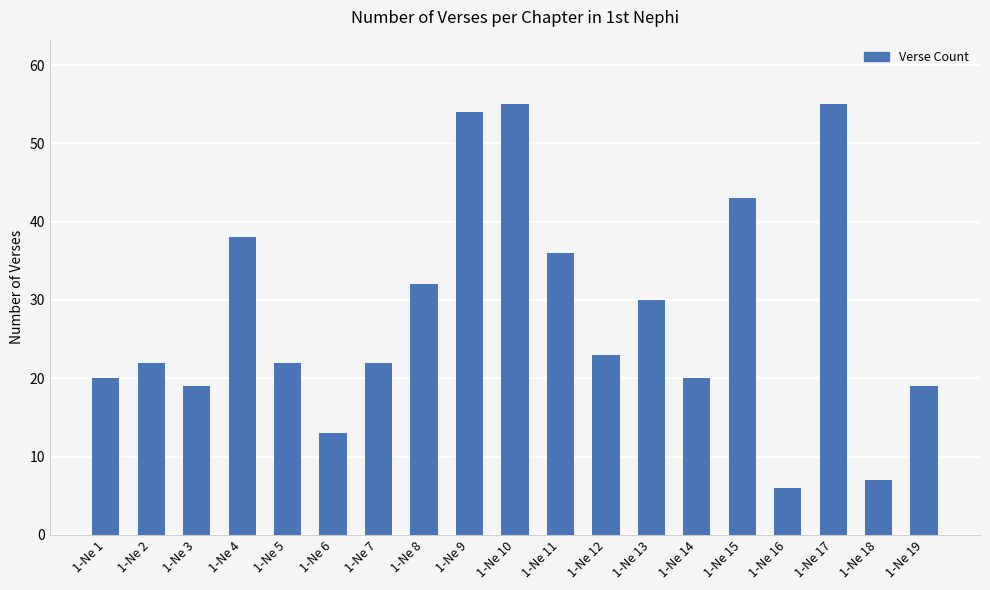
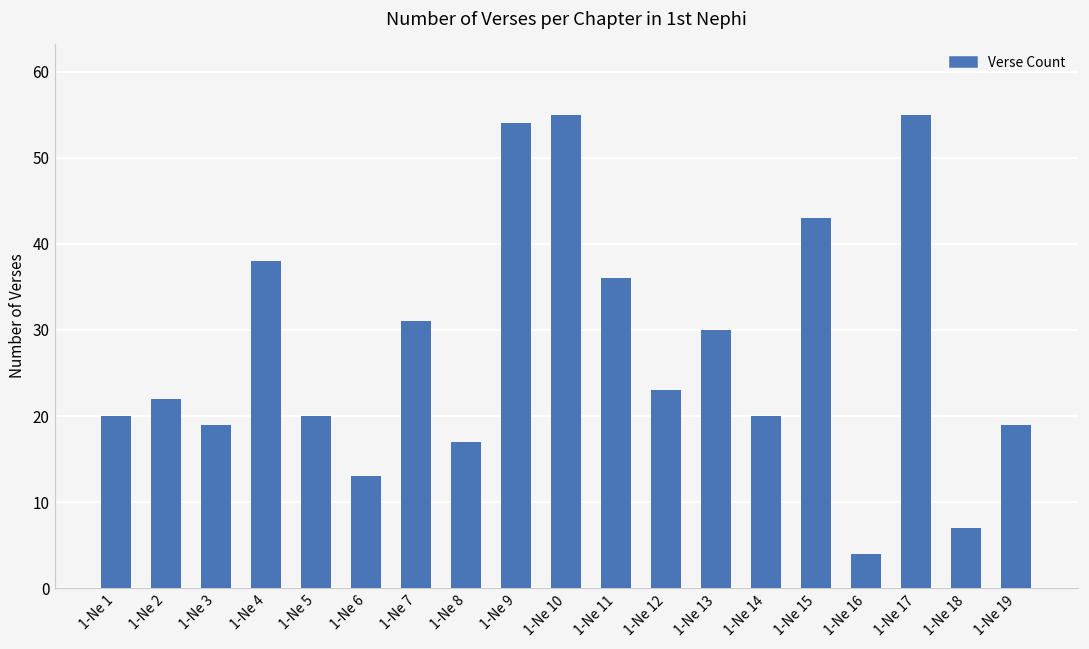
1-Ne 5: 22 -> 20
1-Ne 7: 22 -> 31
1-Ne 8: 32 -> 17
1-Ne 16: 6 -> 4
